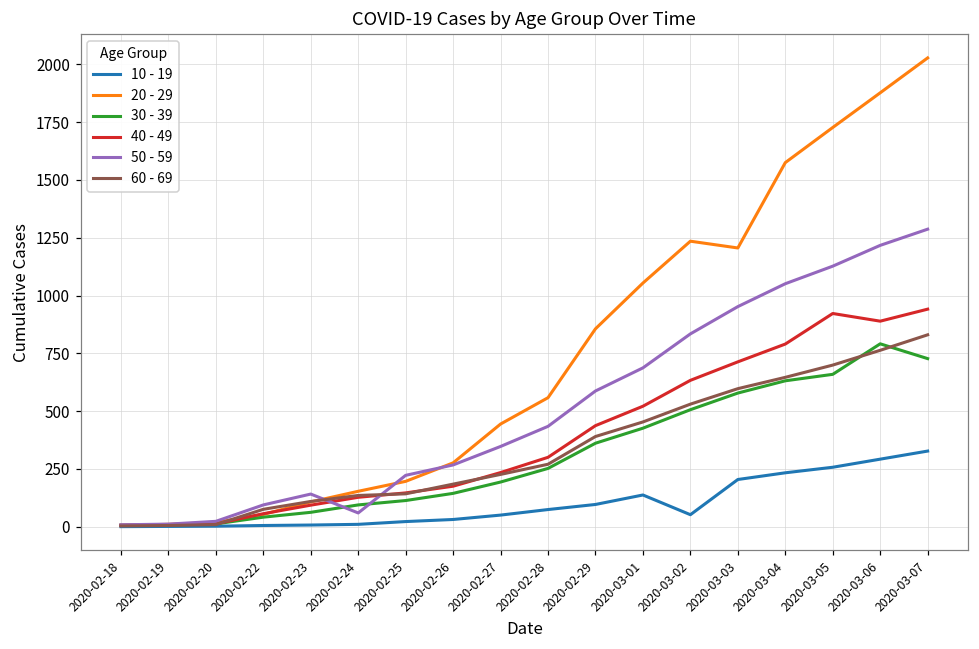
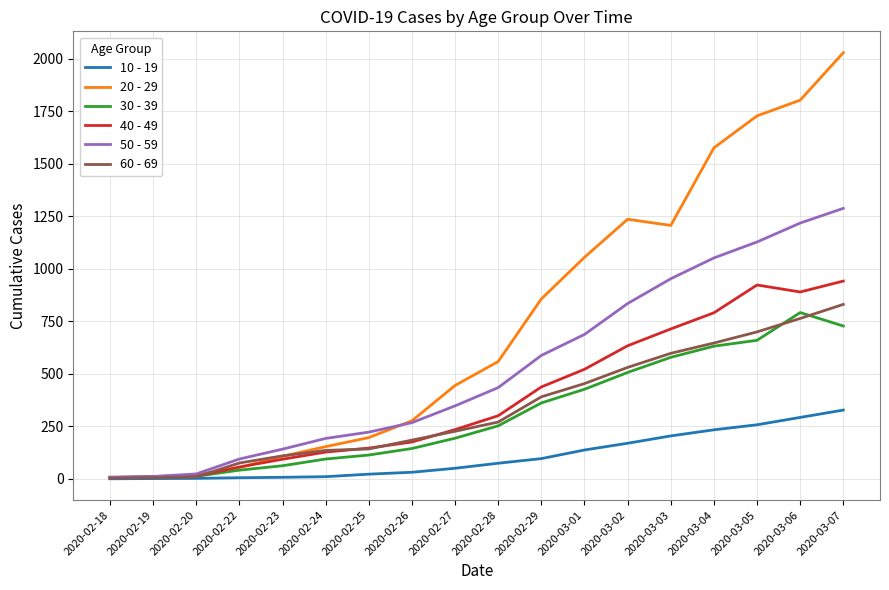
50 - 59, 2020-02-24: 60 -> 190
10 - 19, 2020-03-02: 50 -> 170
20 - 29, 2020-03-06: 1880 -> 1800
